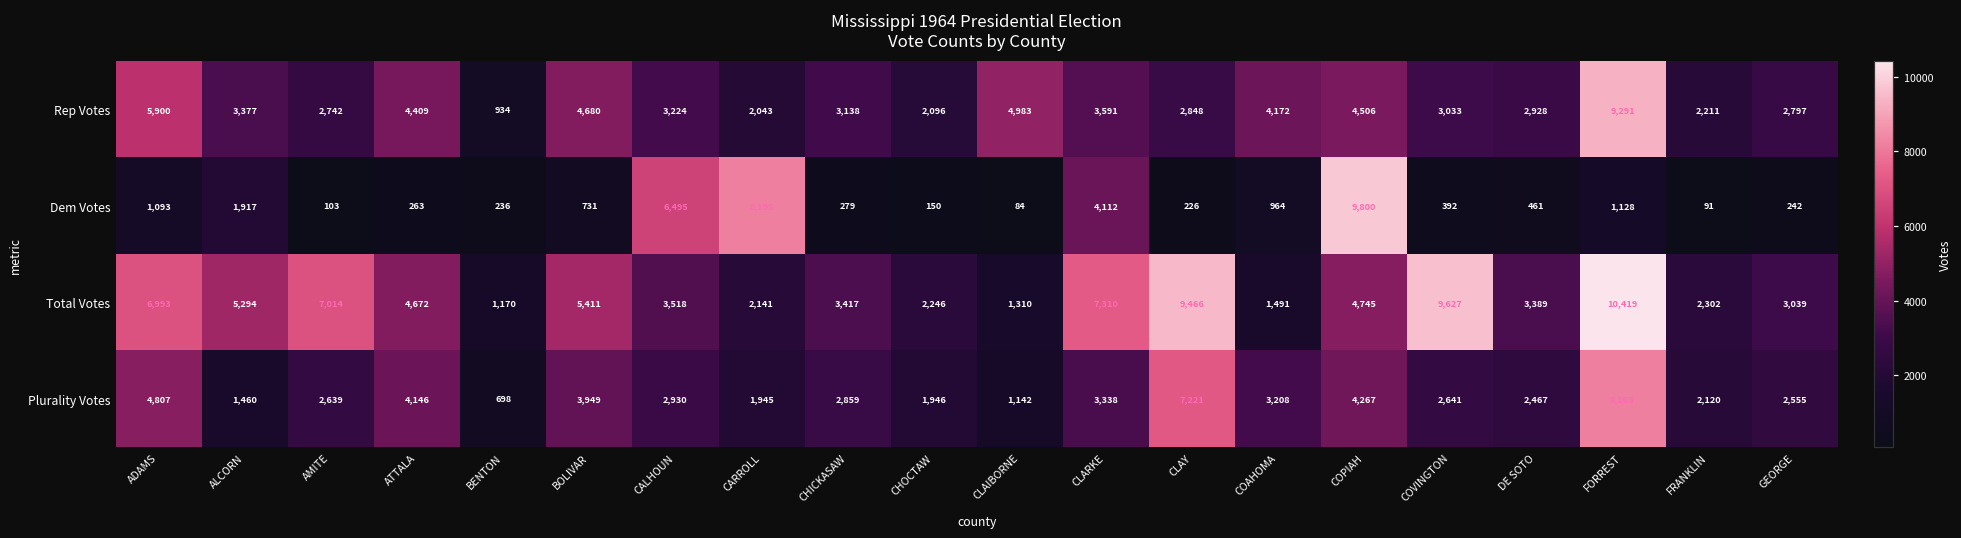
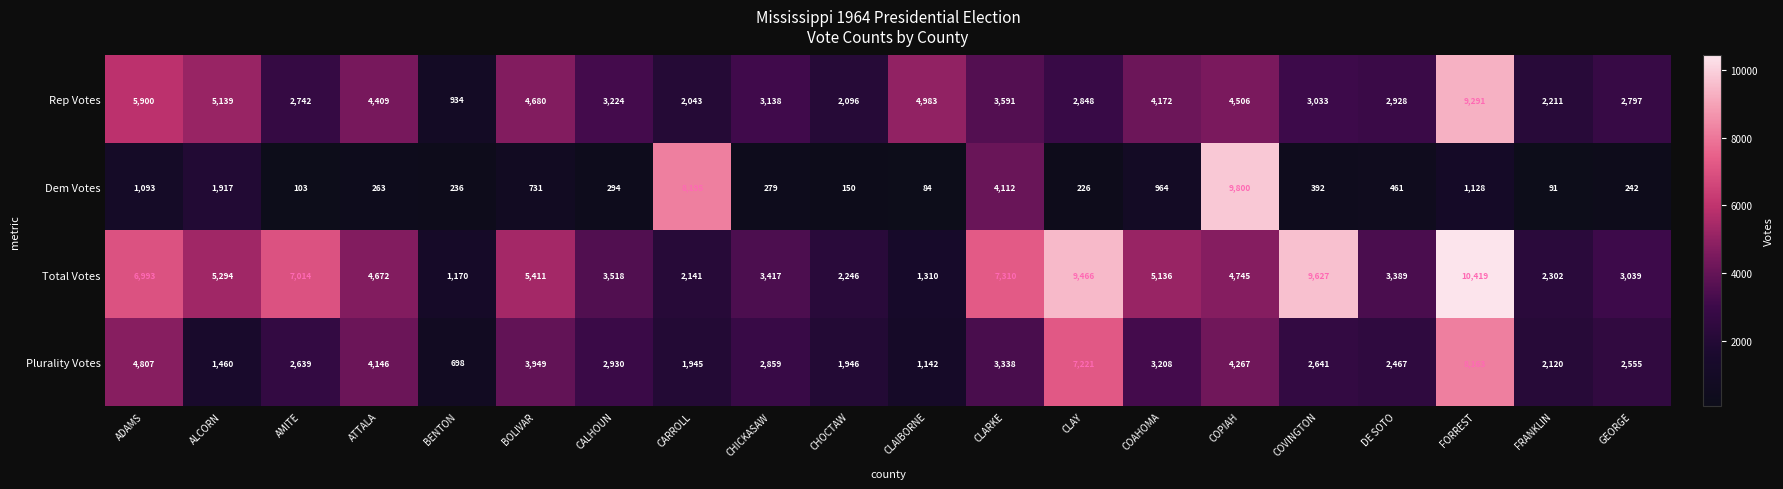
Rep Votes, ALCORN: 3,377 -> 5,139
Dem Votes, CALHOUN: 6,495 -> 294
Total Votes, COAHOMA: 1,491 -> 5,136
